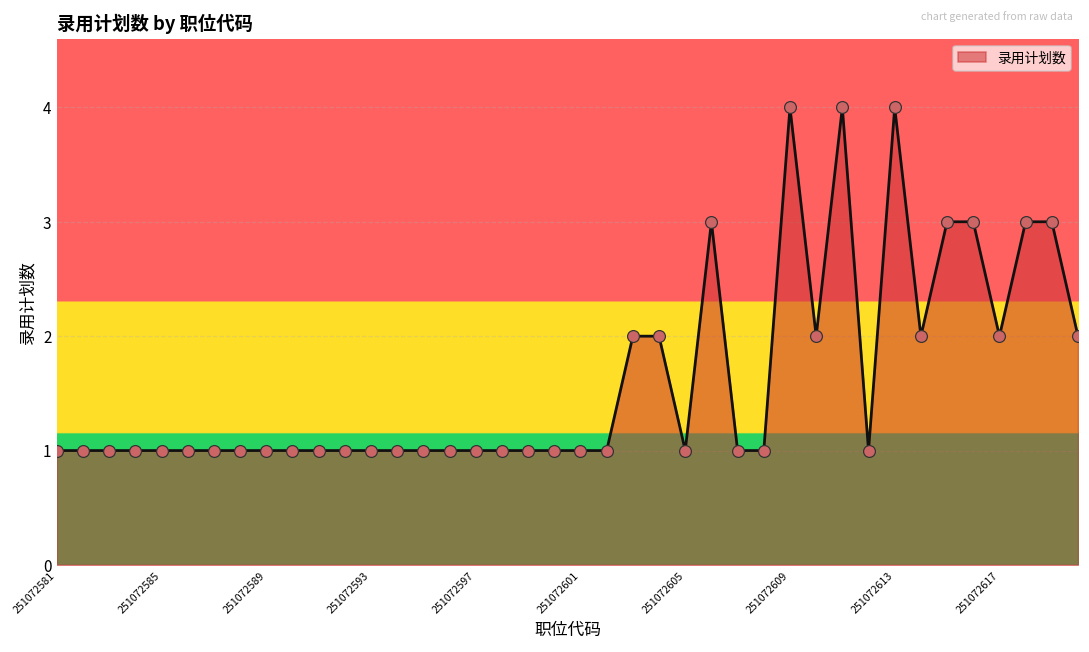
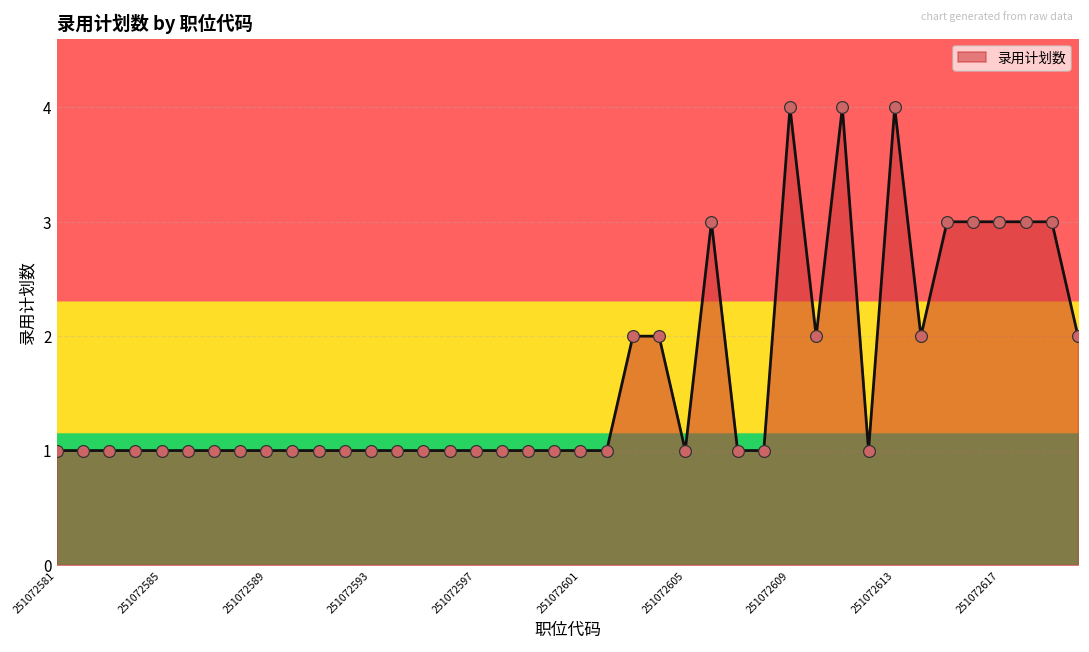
251072617: 2 -> 3
